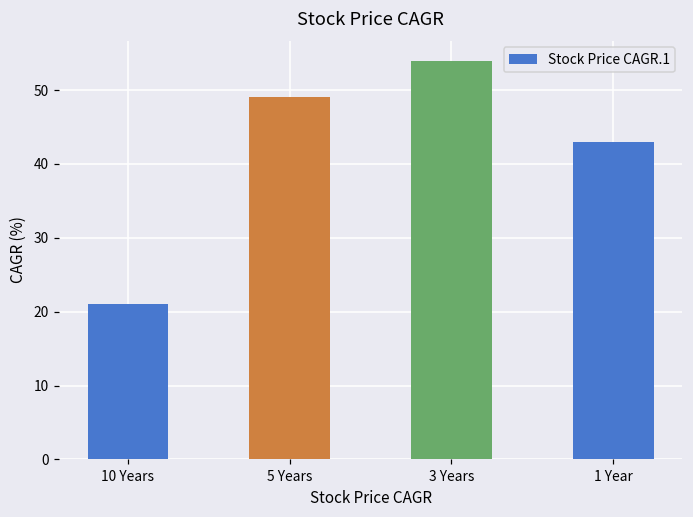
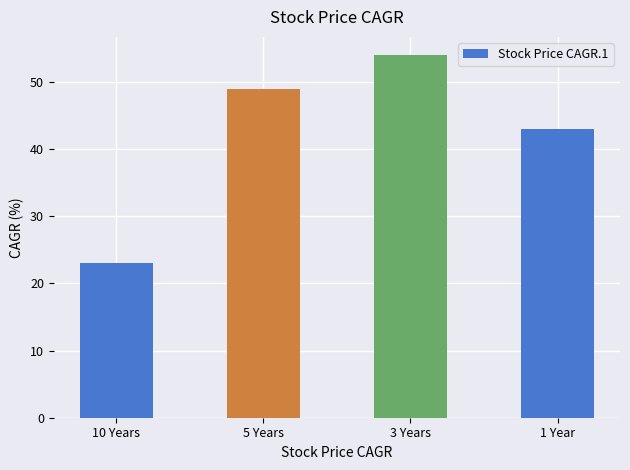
10 Years: 21 -> 23
